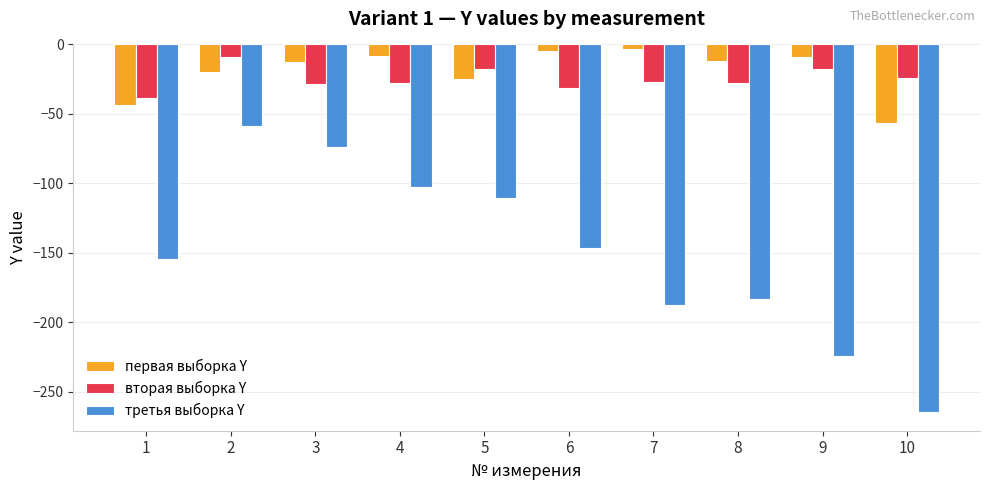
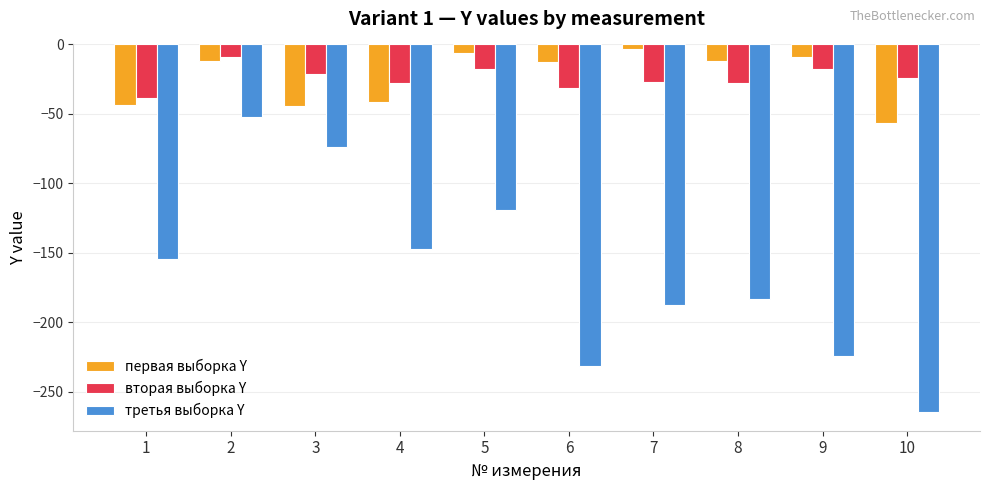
первая выборка Y, 2: -20 -> -12
третья выборка Y, 2: -58 -> -52
первая выборка Y, 3: -12 -> -45
вторая выборка Y, 3: -29 -> -21
первая выборка Y, 4: -8 -> -41
третья выборка Y, 4: -103 -> -147
первая выборка Y, 5: -25 -> -6
третья выборка Y, 5: -111 -> -119
первая выборка Y, 6: -4 -> -13
третья выборка Y, 6: -147 -> -231
